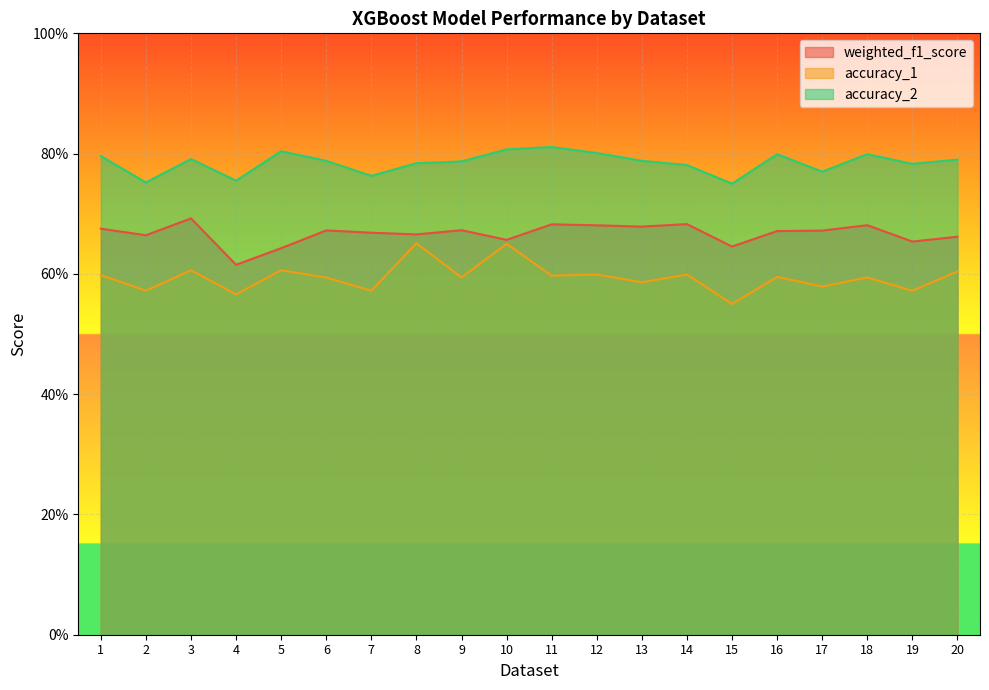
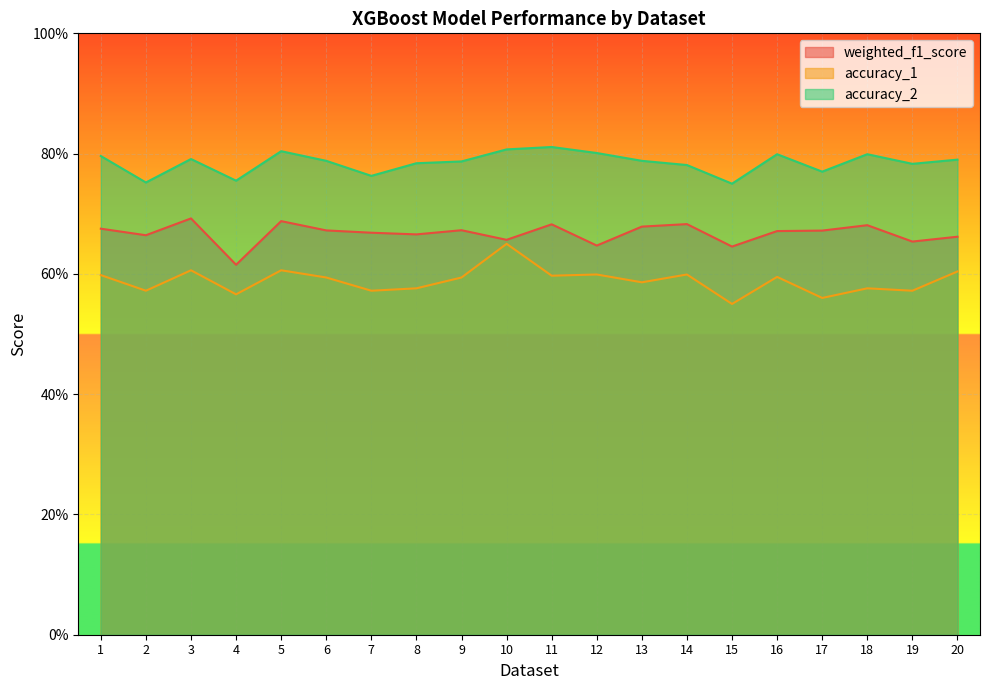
weighted_f1_score, 5: 64% -> 69%
accuracy_1, 8: 65% -> 58%
weighted_f1_score, 12: 68% -> 65%
accuracy_1, 17: 58% -> 56%
accuracy_1, 18: 59% -> 58%
